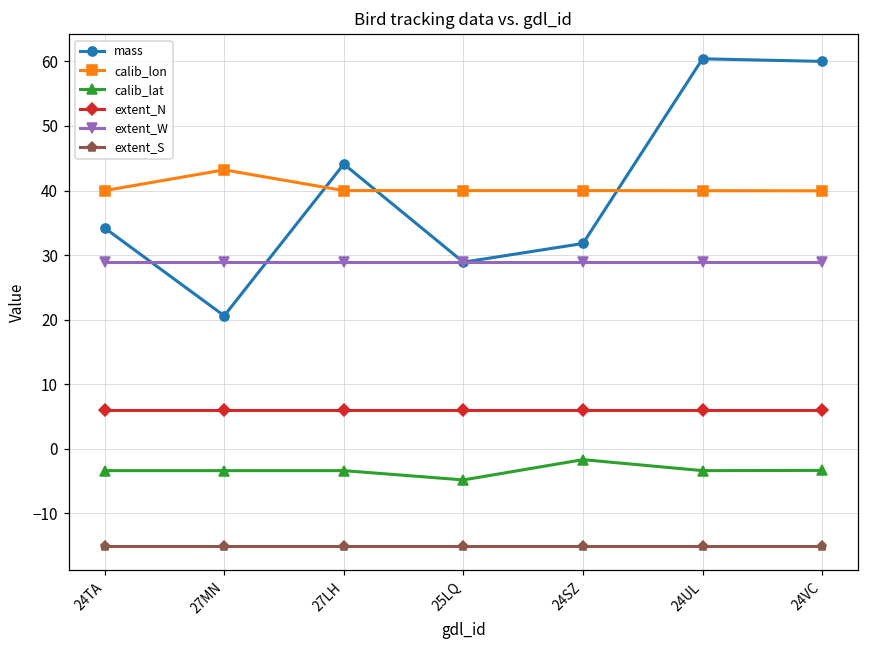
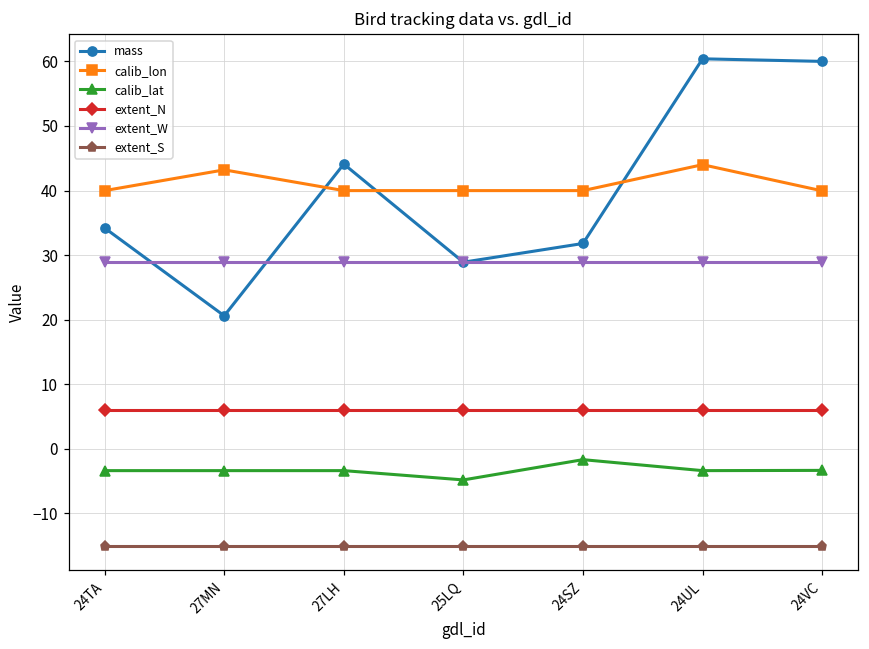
calib_lon, 24UL: 40 -> 44
